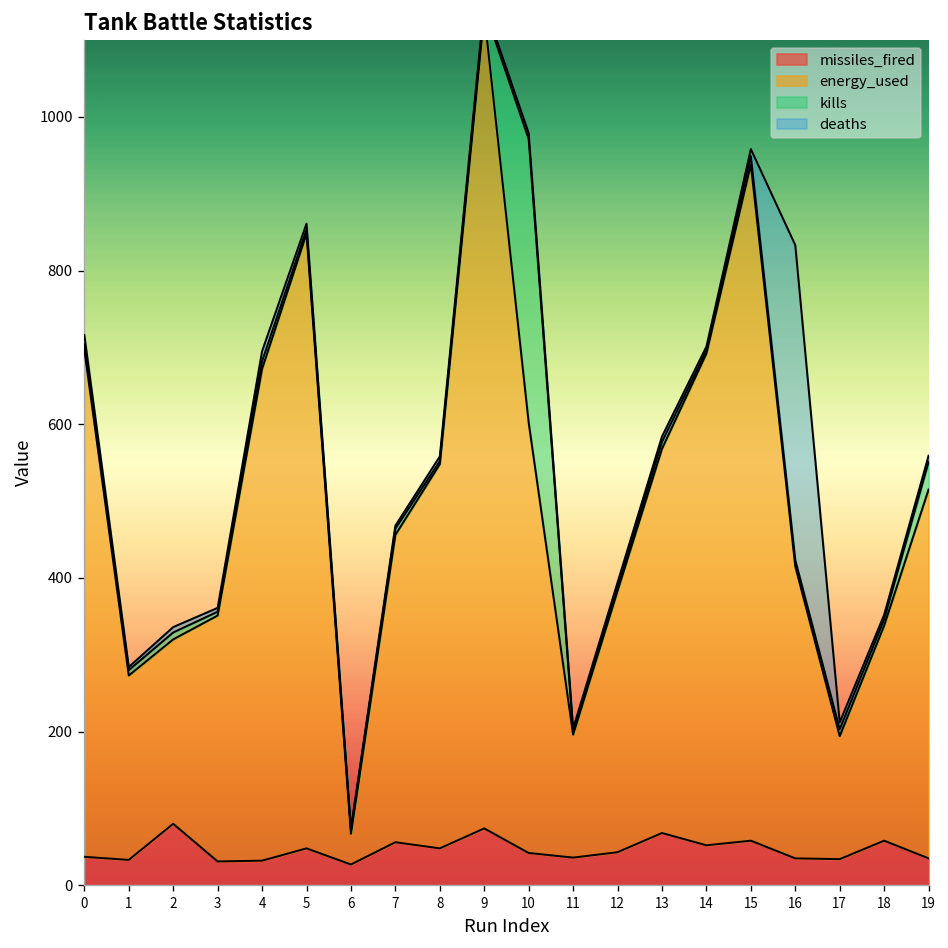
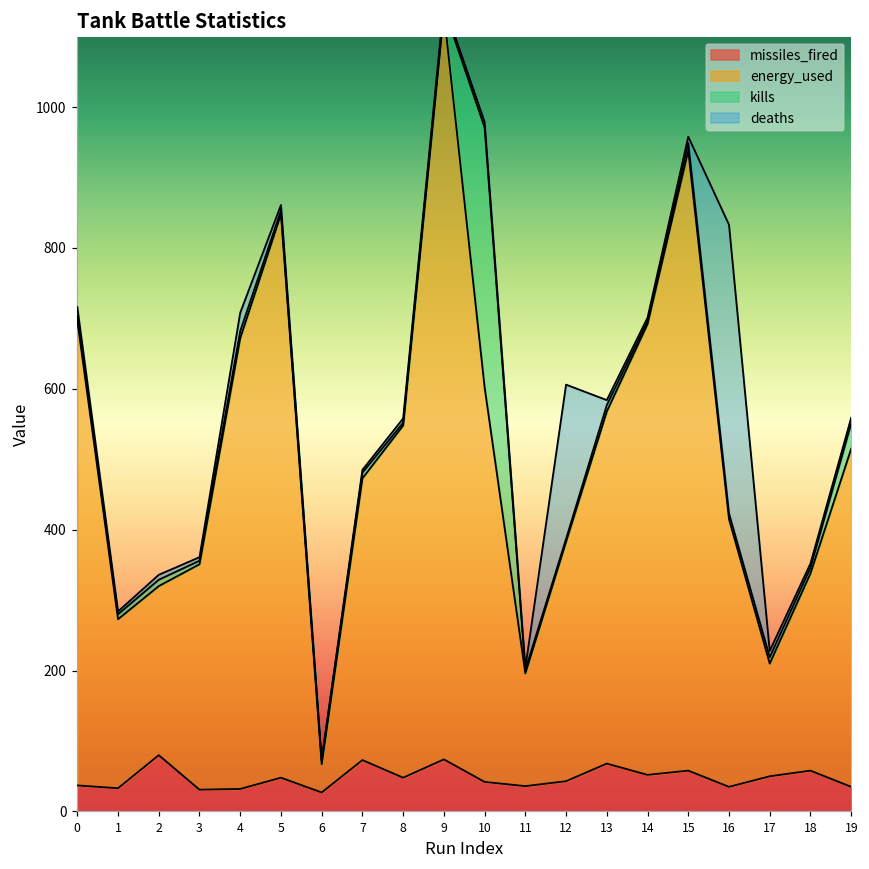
deaths, 4: 10 -> 30
missiles_fired, 7: 60 -> 70
deaths, 12: 10 -> 220
missiles_fired, 17: 30 -> 50
